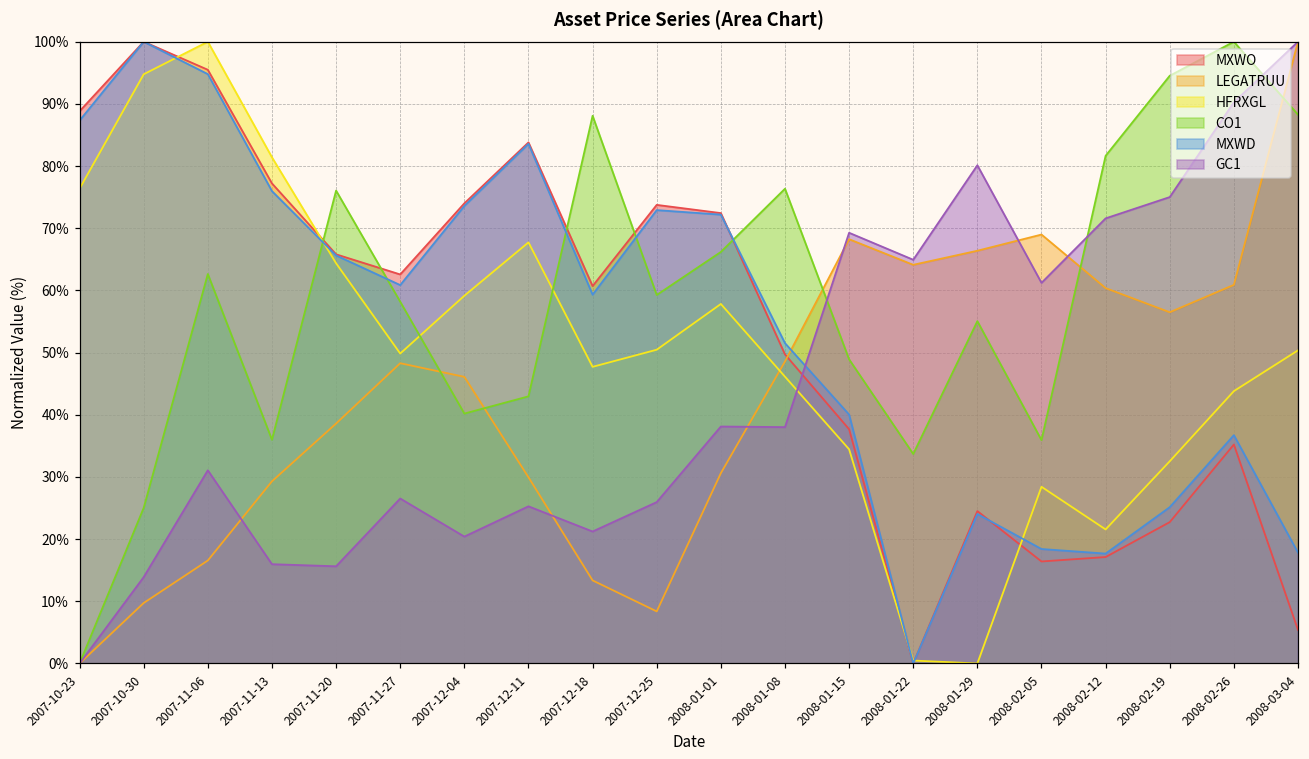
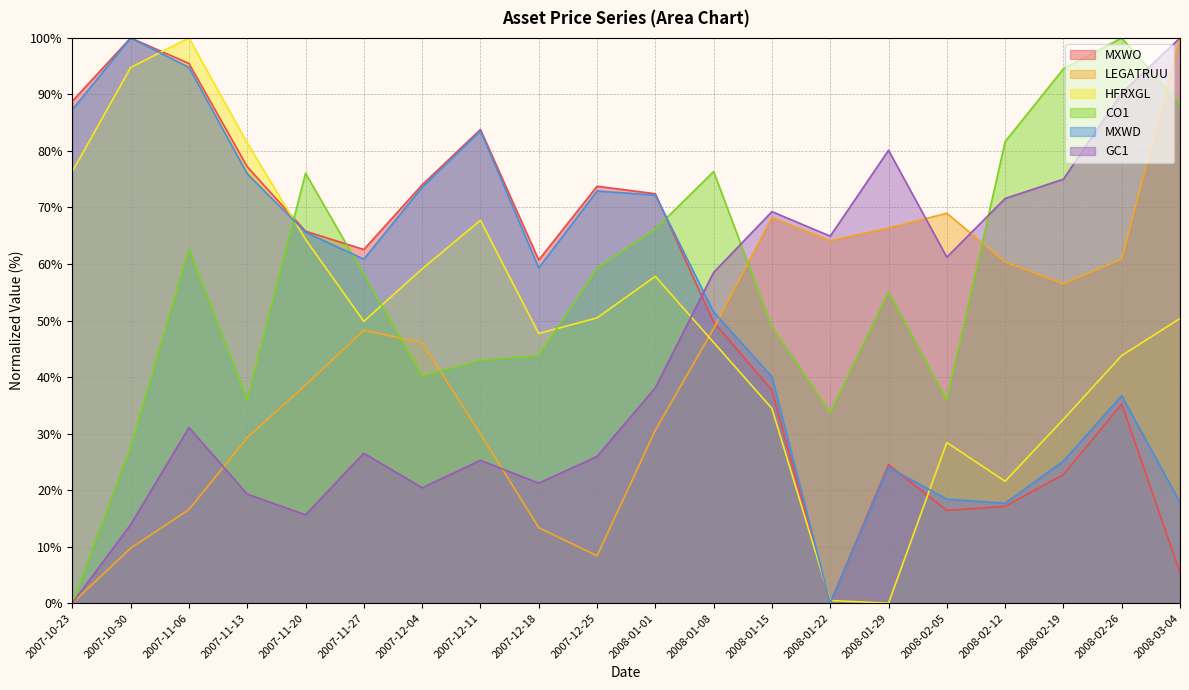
CO1, 2007-10-30: 25% -> 28%
GC1, 2007-11-13: 16% -> 19%
CO1, 2007-12-18: 88% -> 44%
GC1, 2008-01-08: 38% -> 59%
